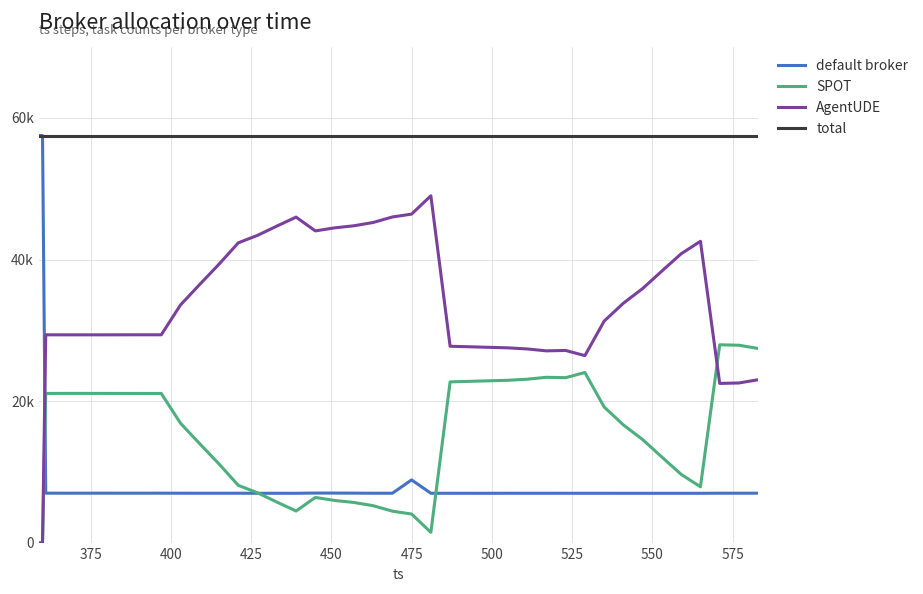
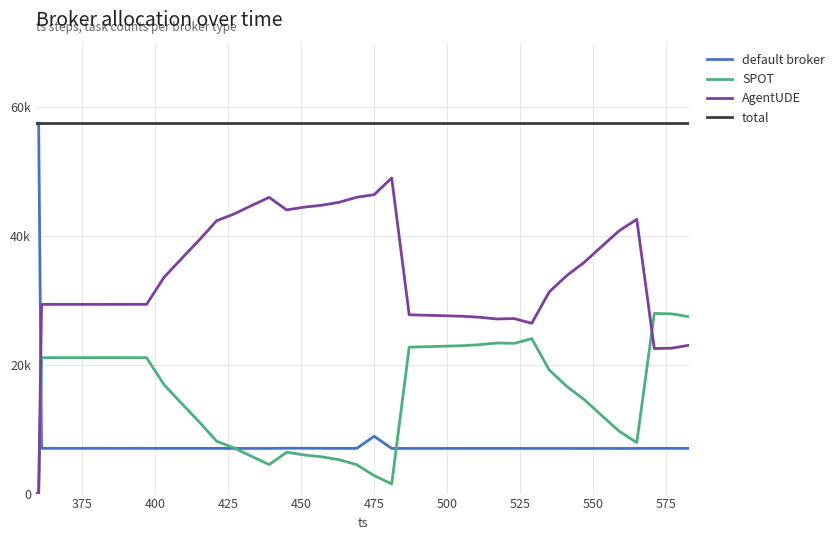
SPOT, 475: 4000 -> 3000
